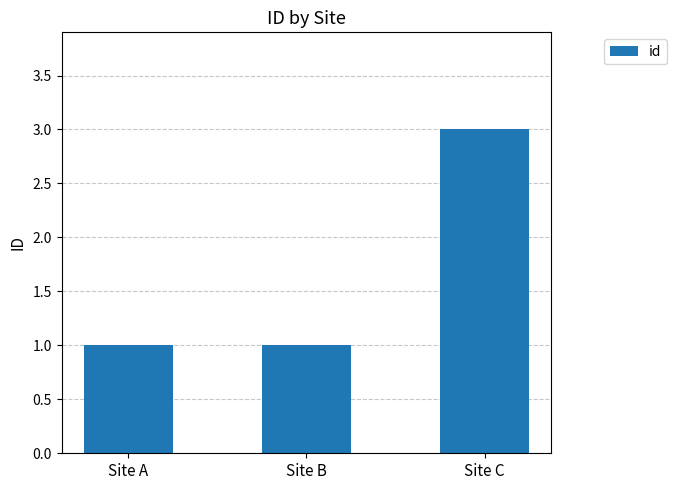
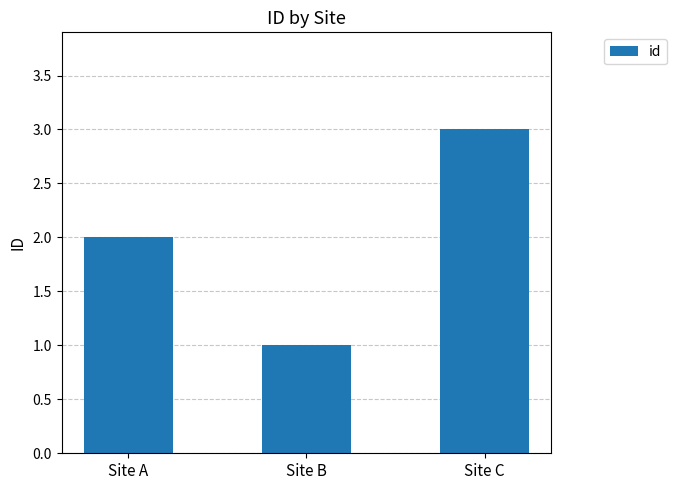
Site A: 1 -> 2
